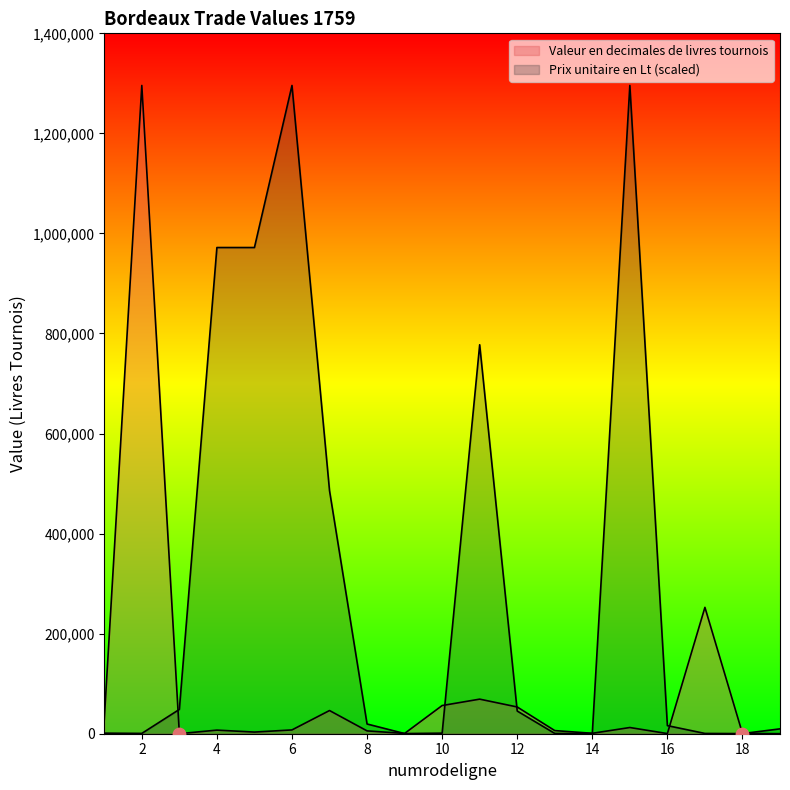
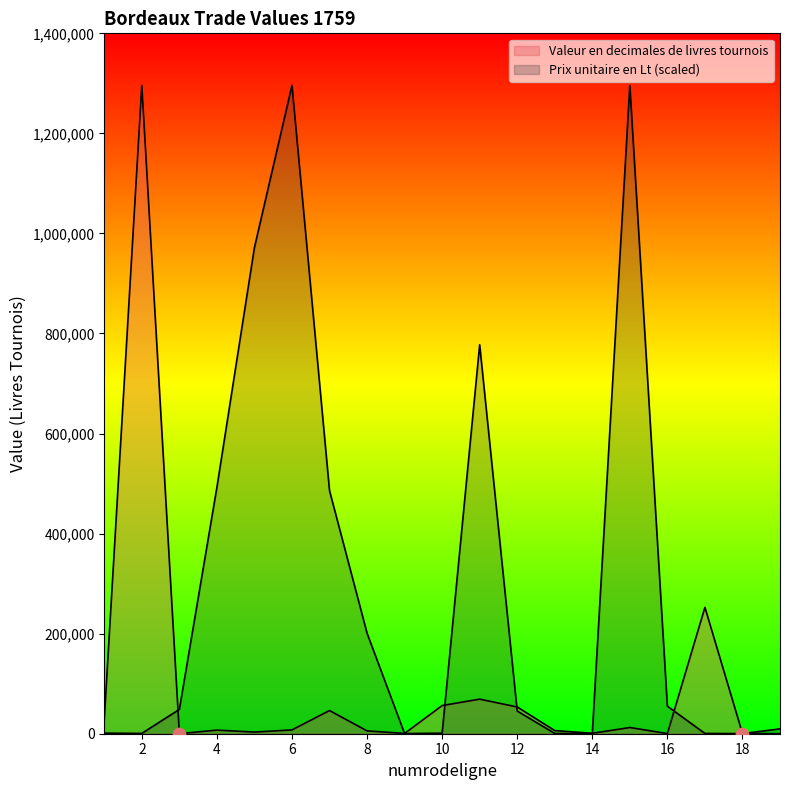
Prix unitaire en Lt (scaled), 4: 970,000 -> 490,000
Prix unitaire en Lt (scaled), 8: 20,000 -> 200,000
Prix unitaire en Lt (scaled), 16: 20,000 -> 60,000
